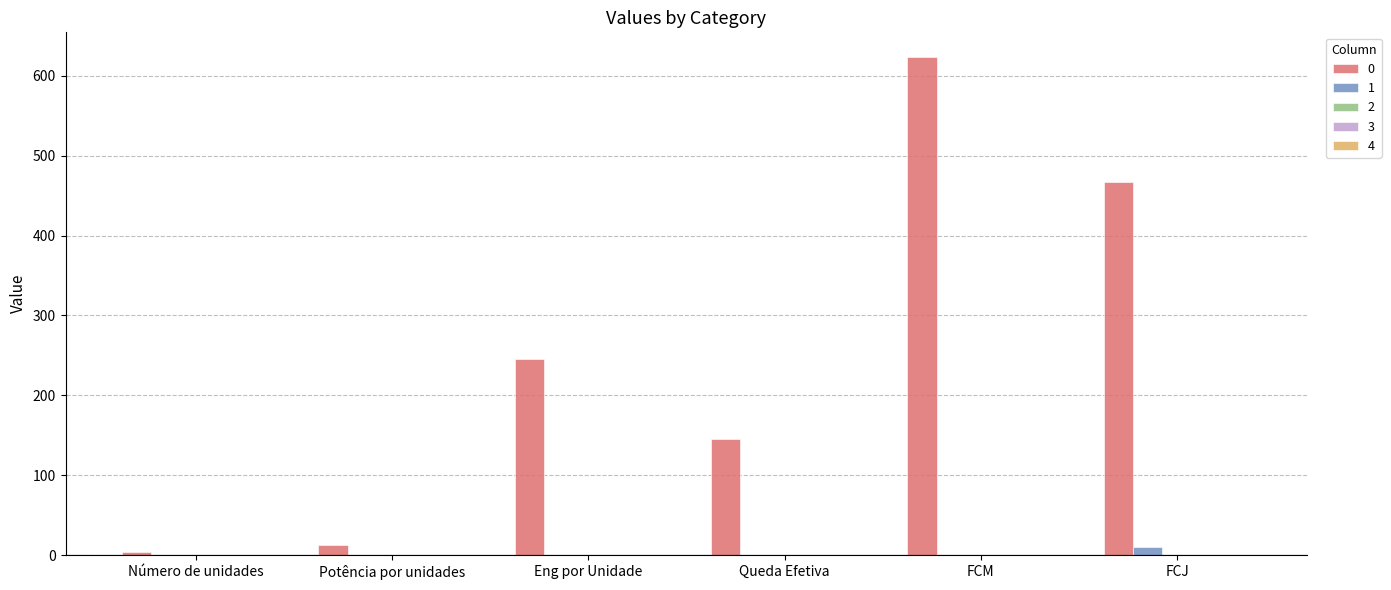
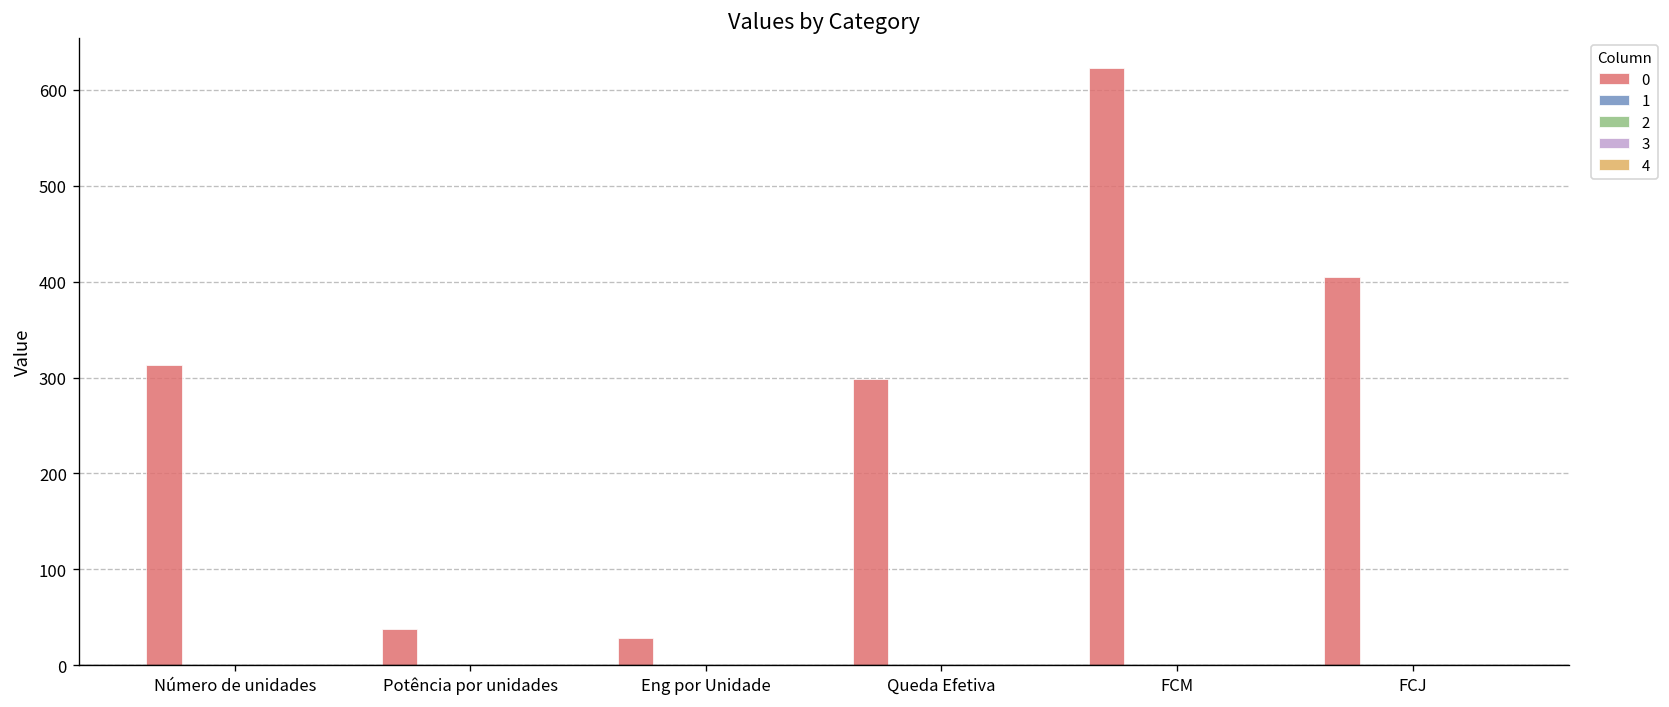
0, Número de unidades: 0 -> 310
0, Potência por unidades: 10 -> 40
0, Eng por Unidade: 250 -> 30
0, Queda Efetiva: 150 -> 300
0, FCJ: 470 -> 400
1, FCJ: 10 -> 0
